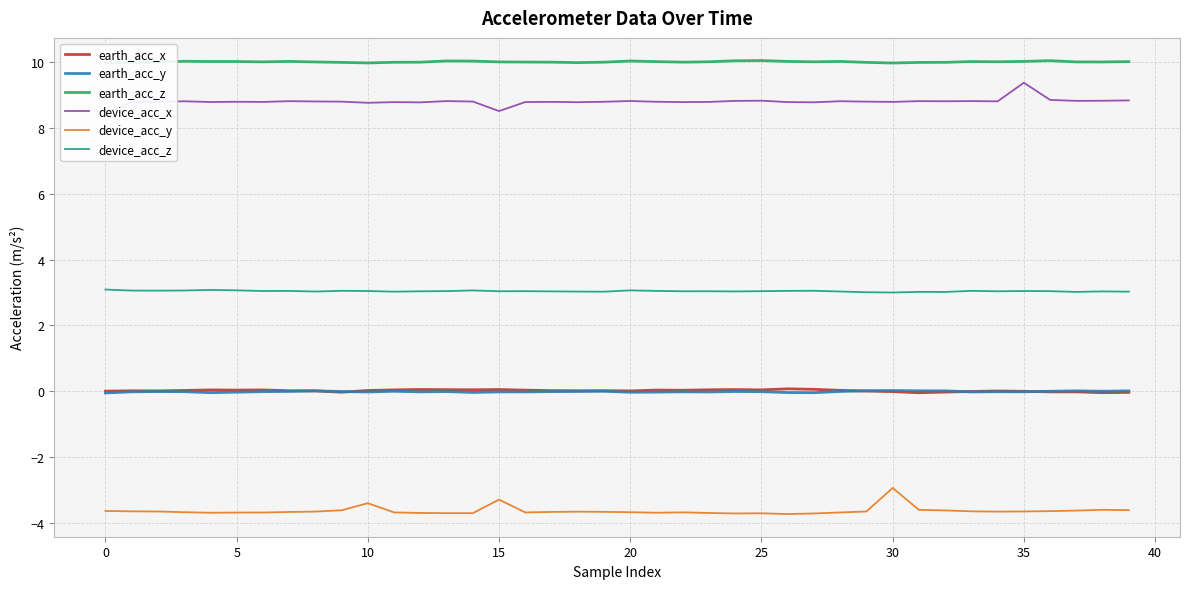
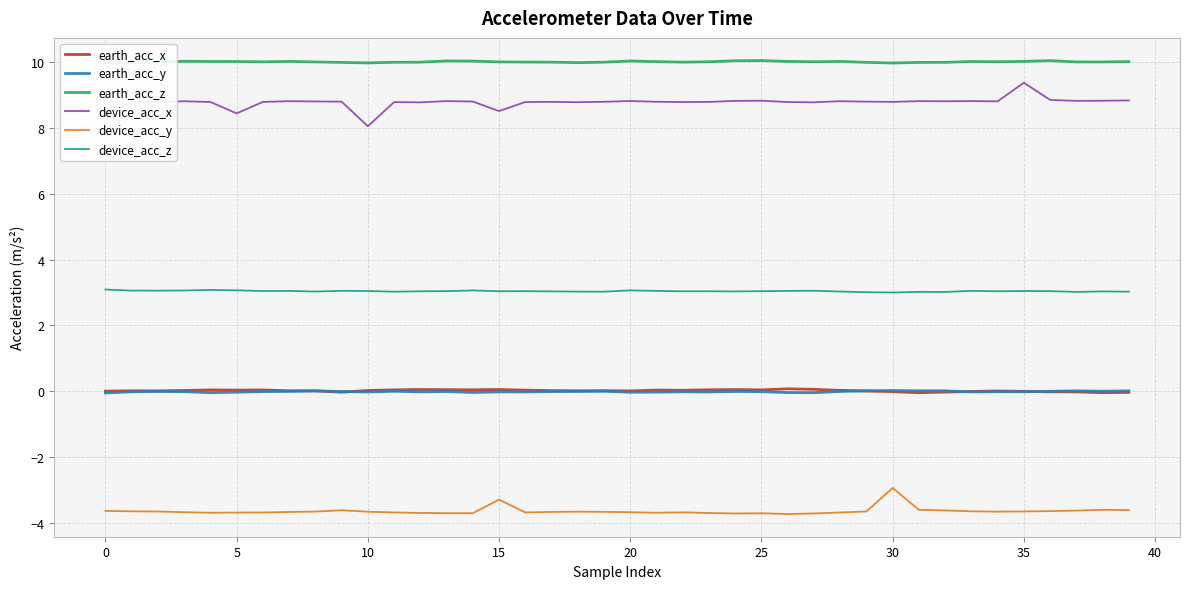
device_acc_x, 5: 8.8 -> 8.4
device_acc_x, 10: 8.8 -> 8.1
device_acc_y, 10: -3.4 -> -3.7
